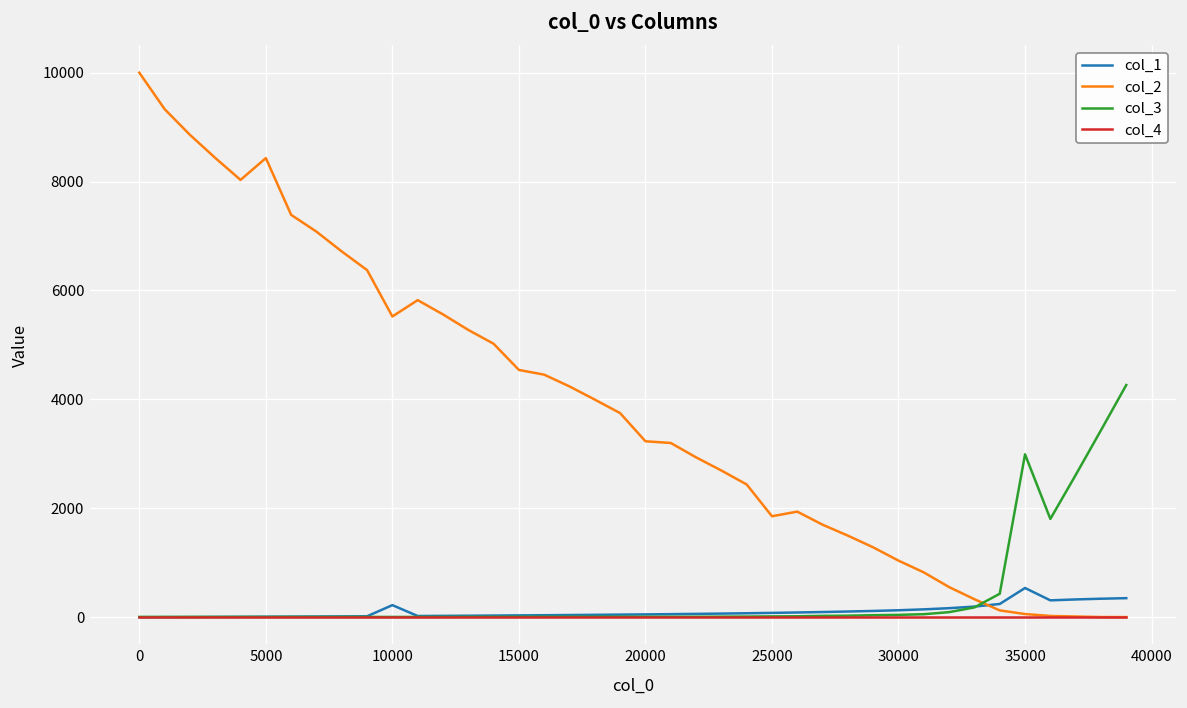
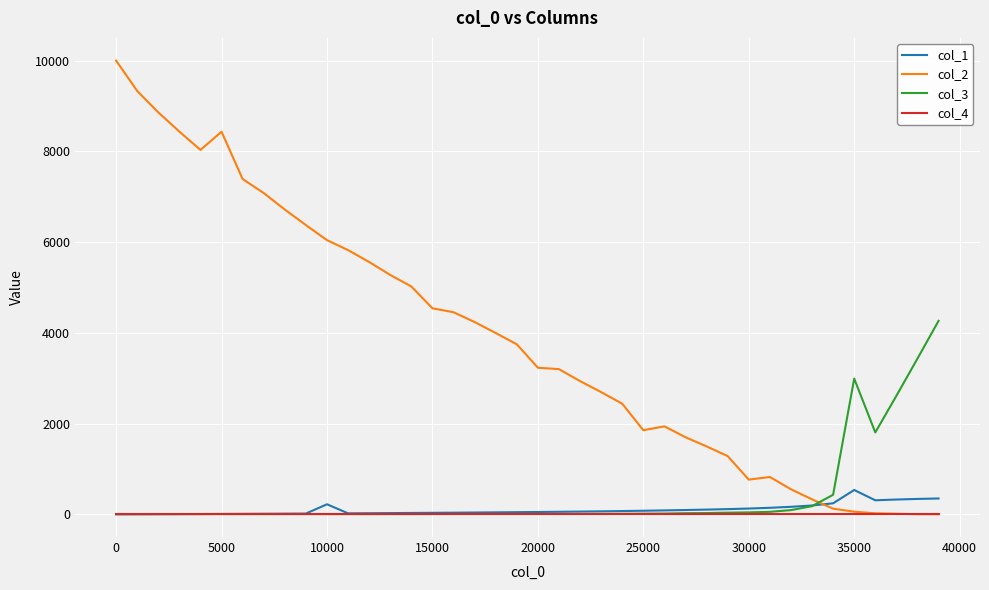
col_2, 10000: 5500 -> 6000
col_2, 30000: 1000 -> 800
